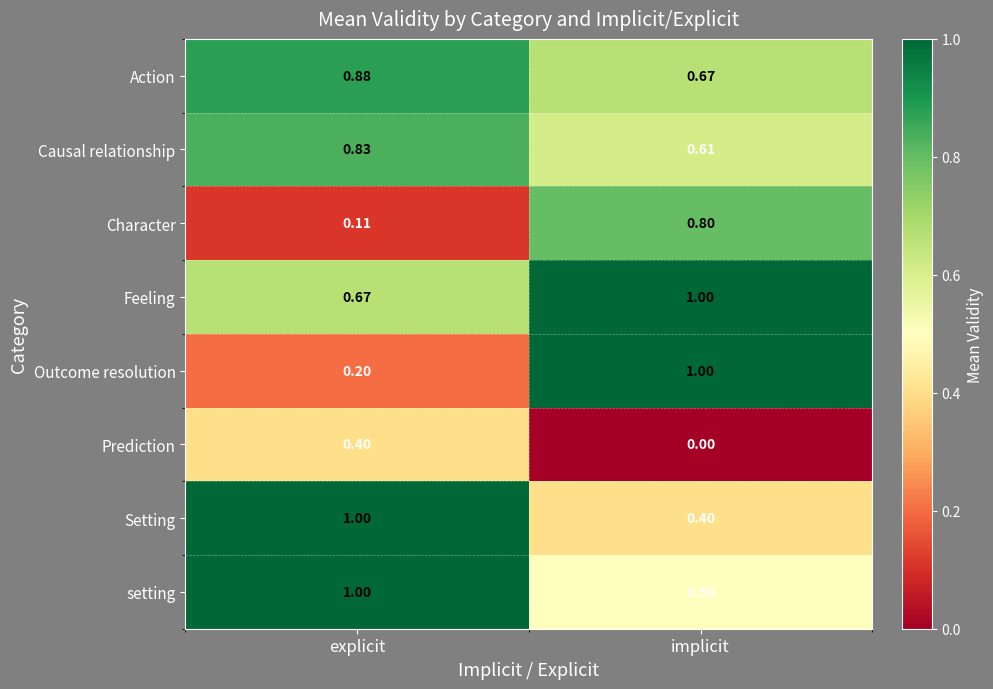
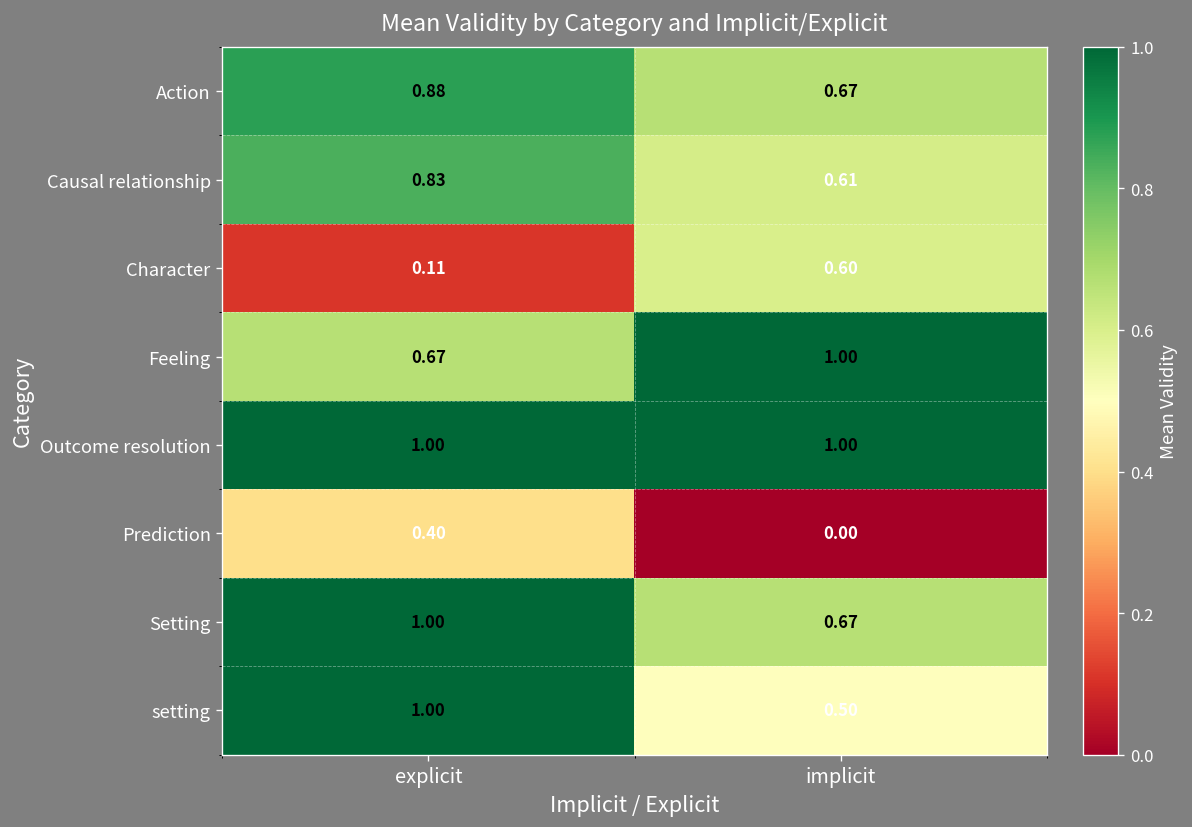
Character, implicit: 0.80 -> 0.60
Outcome resolution, explicit: 0.20 -> 1.00
Setting, implicit: 0.40 -> 0.67
